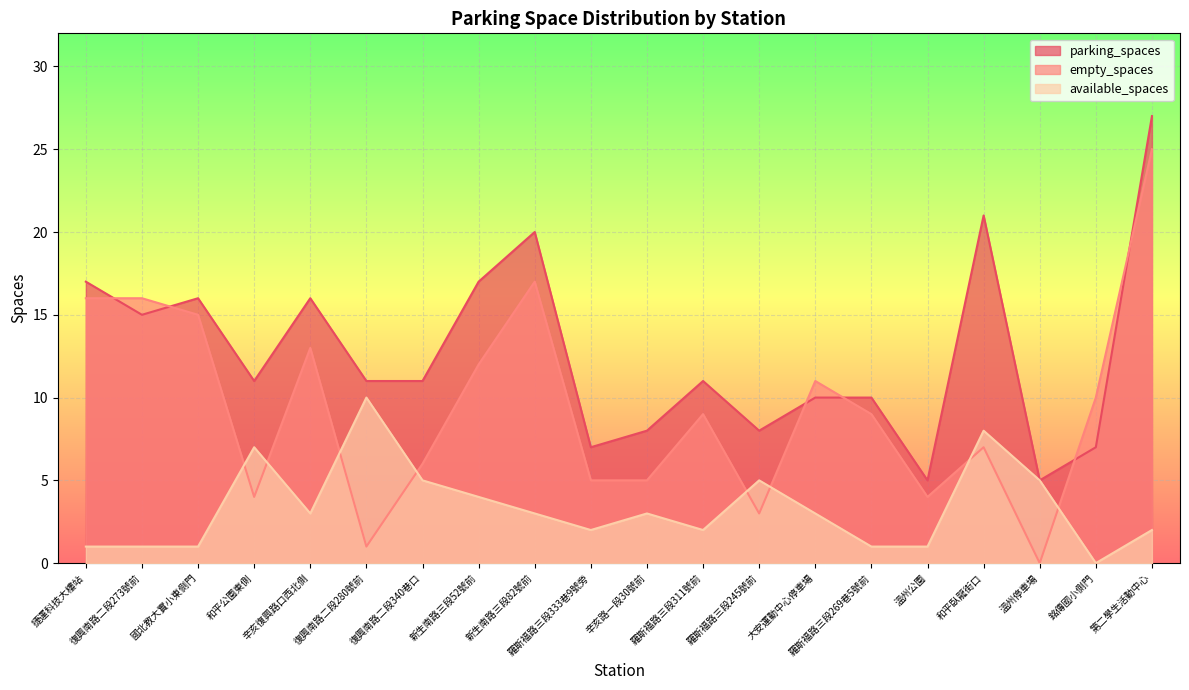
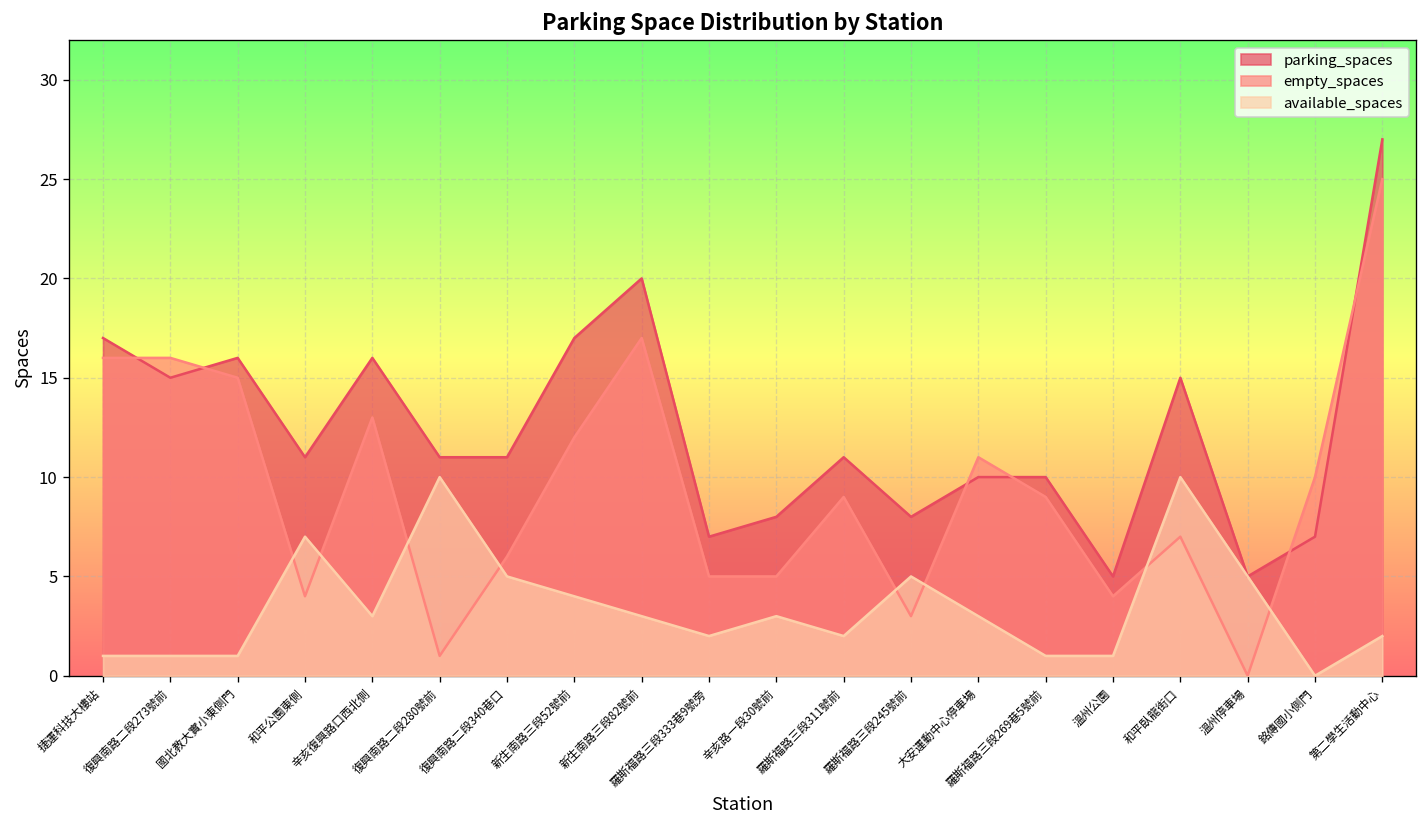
parking_spaces, 和平臥龍街口: 21 -> 15
available_spaces, 和平臥龍街口: 8 -> 10
